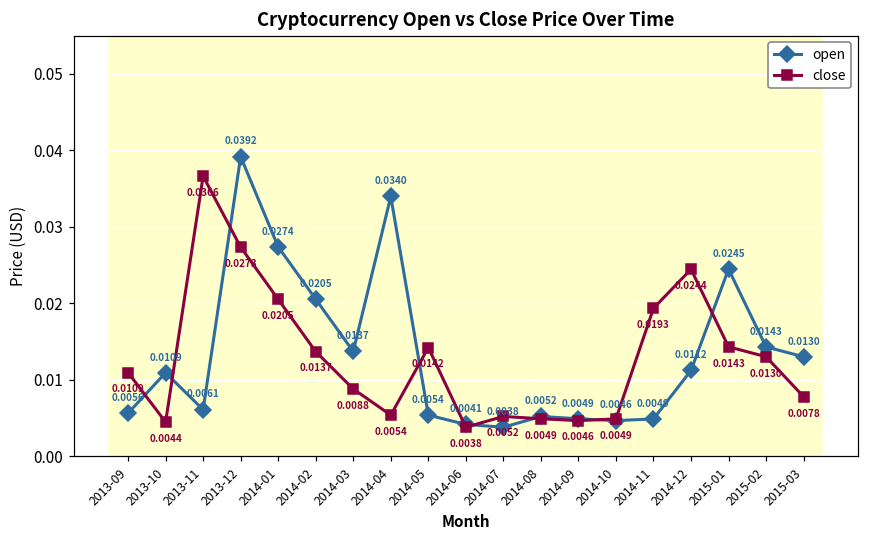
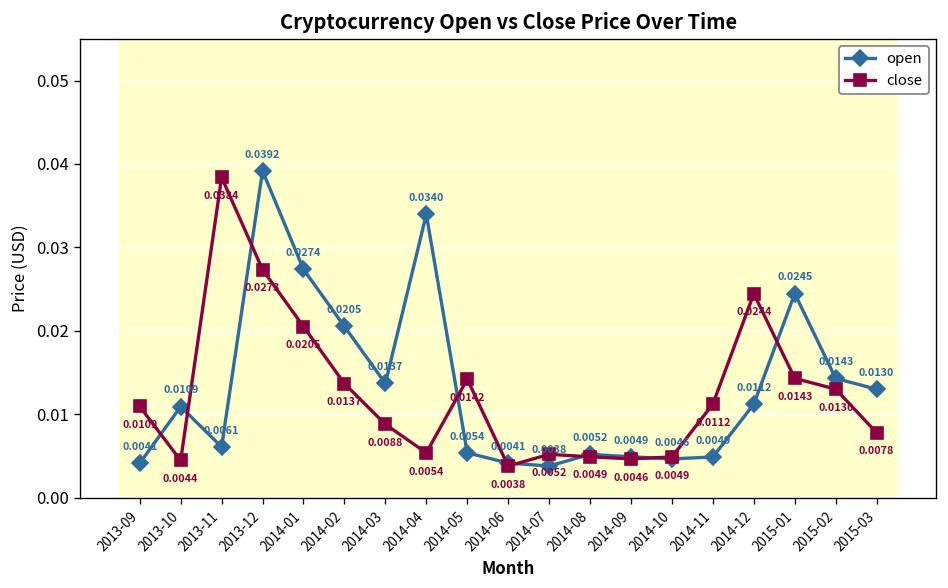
open, 2013-09: 0.0056 -> 0.0041
close, 2013-11: 0.0366 -> 0.0384
close, 2014-11: 0.0193 -> 0.0112
